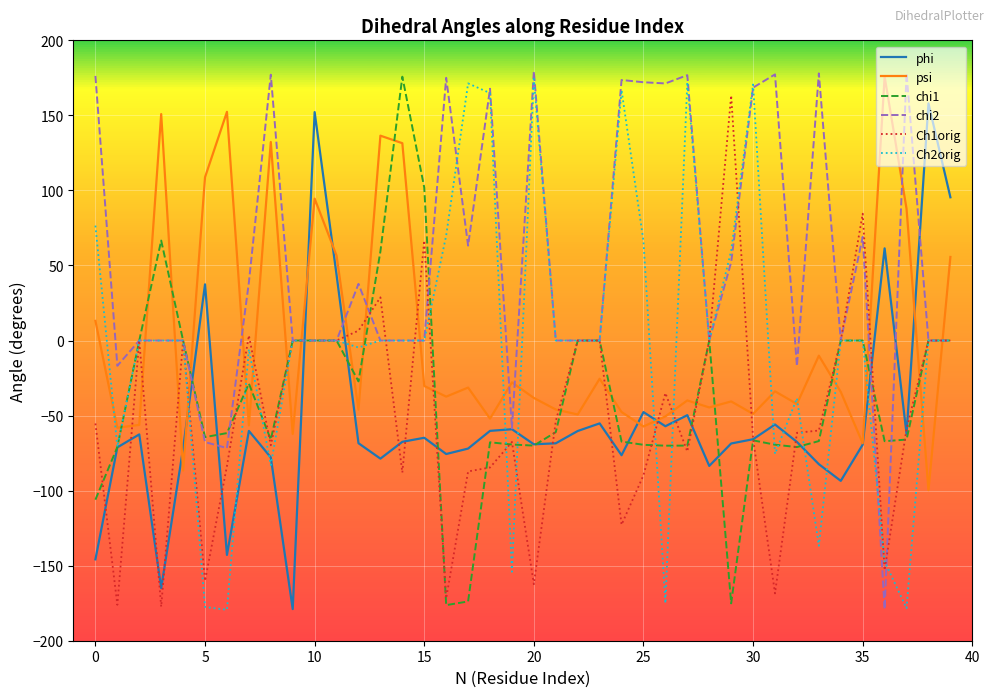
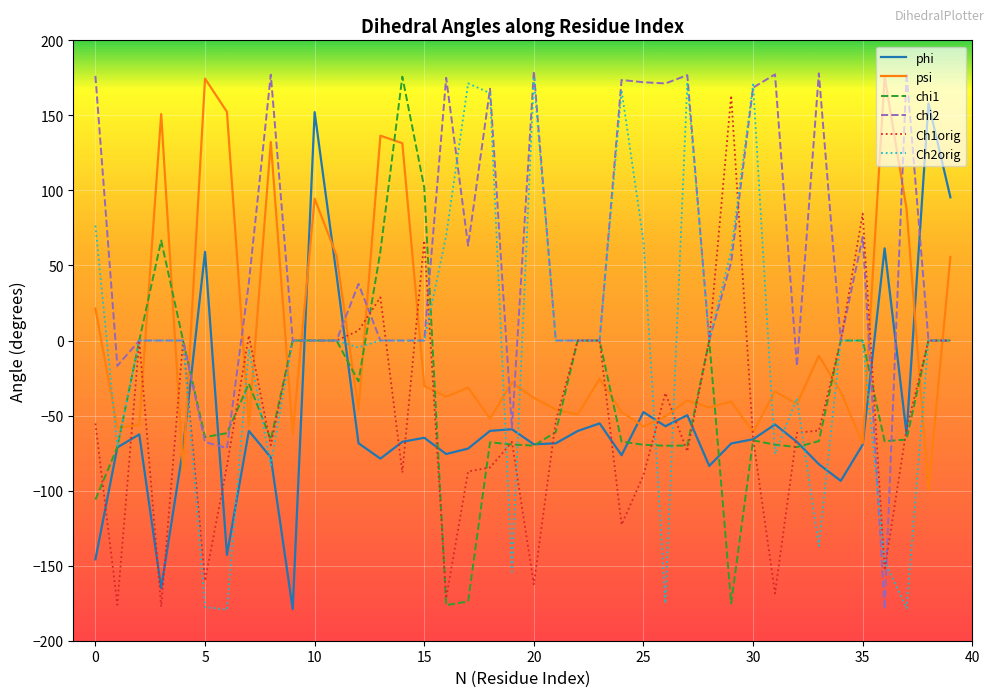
psi, 0: 13 -> 21
phi, 5: 37 -> 59
psi, 5: 109 -> 175
psi, 30: -49 -> -61
